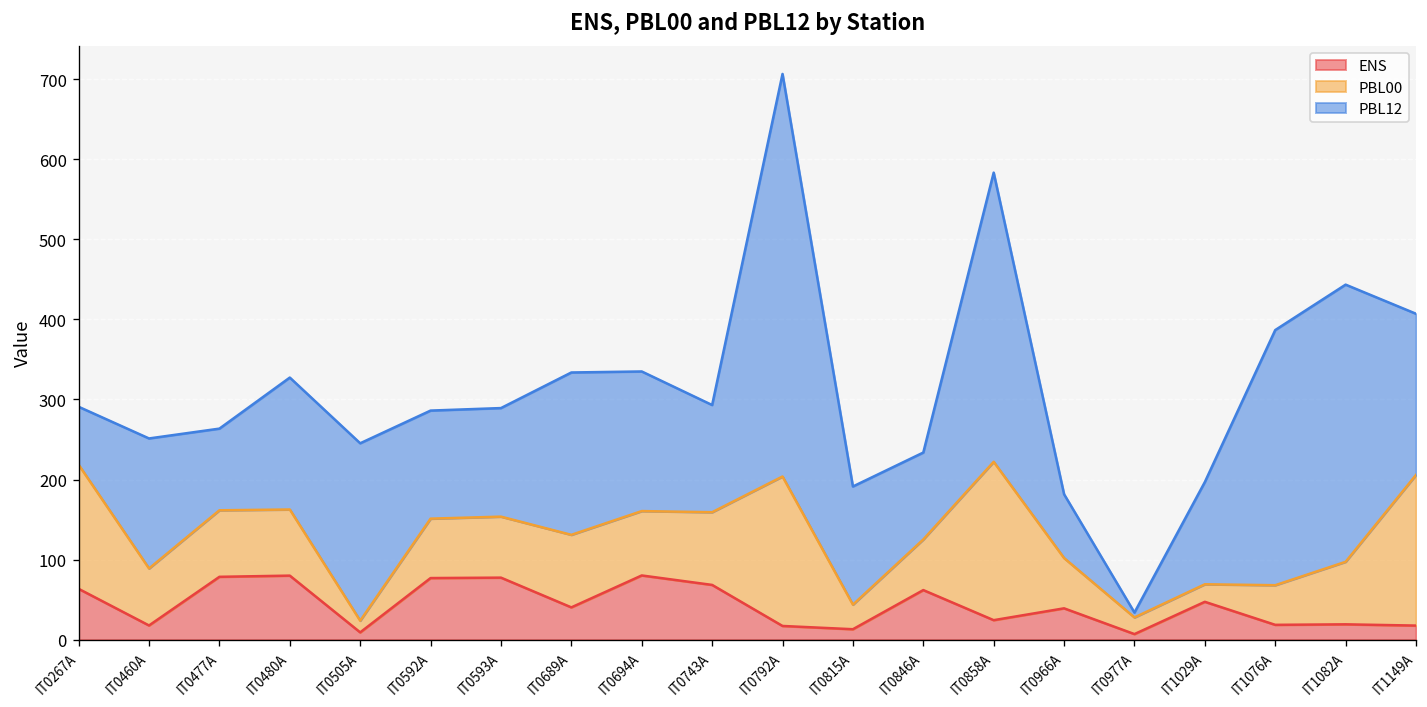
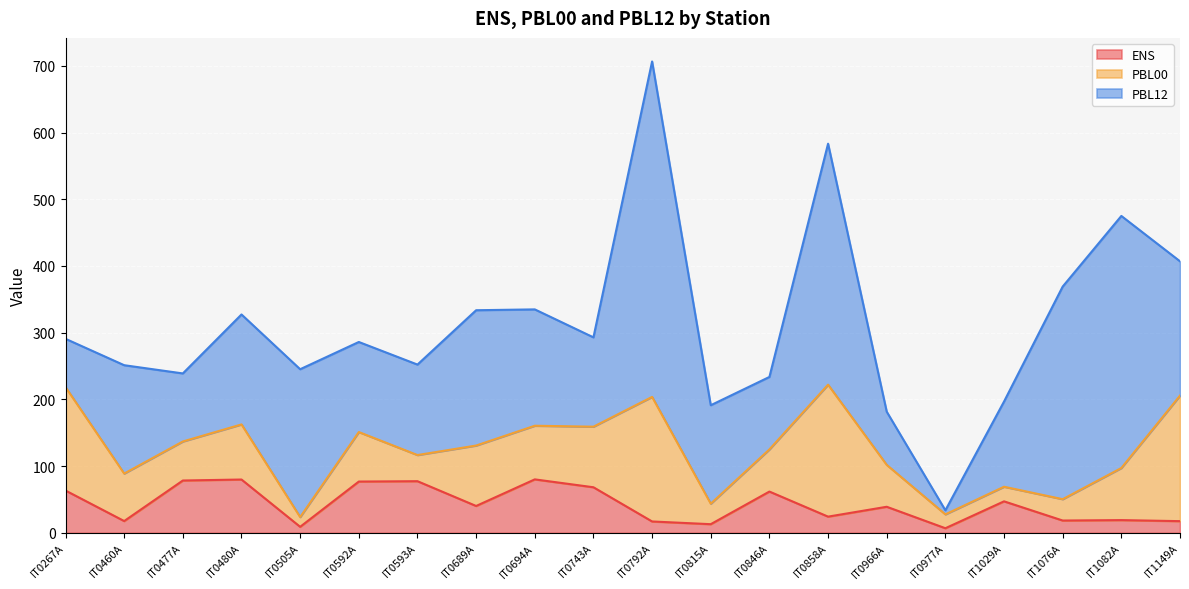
PBL00, IT0477A: 80 -> 60
PBL00, IT0593A: 80 -> 40
PBL00, IT1076A: 50 -> 30
PBL12, IT1082A: 350 -> 380
